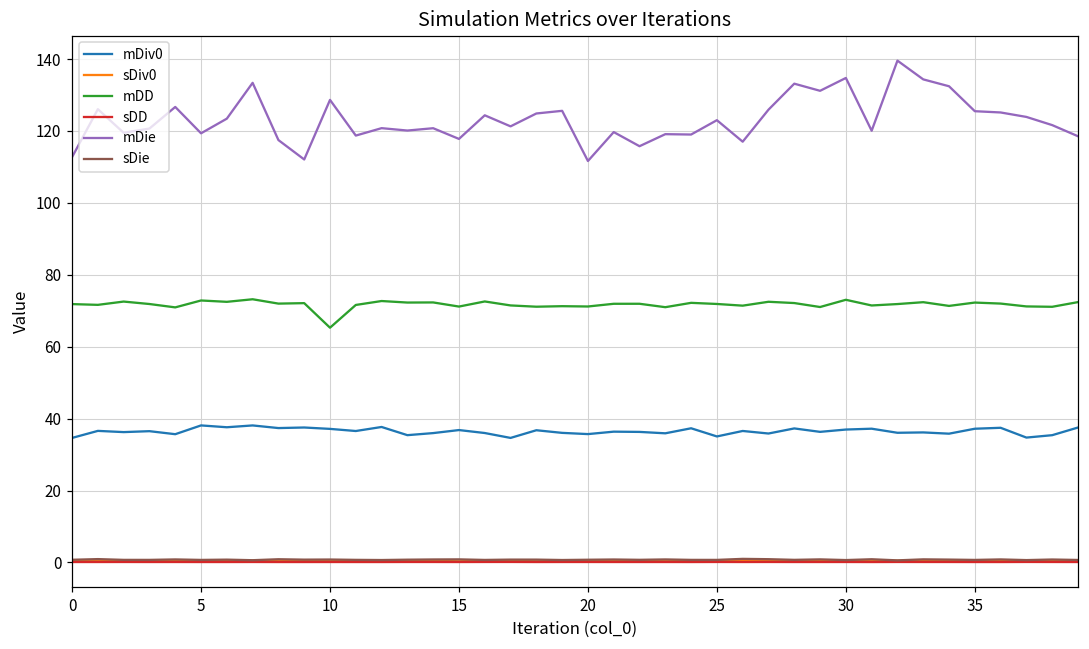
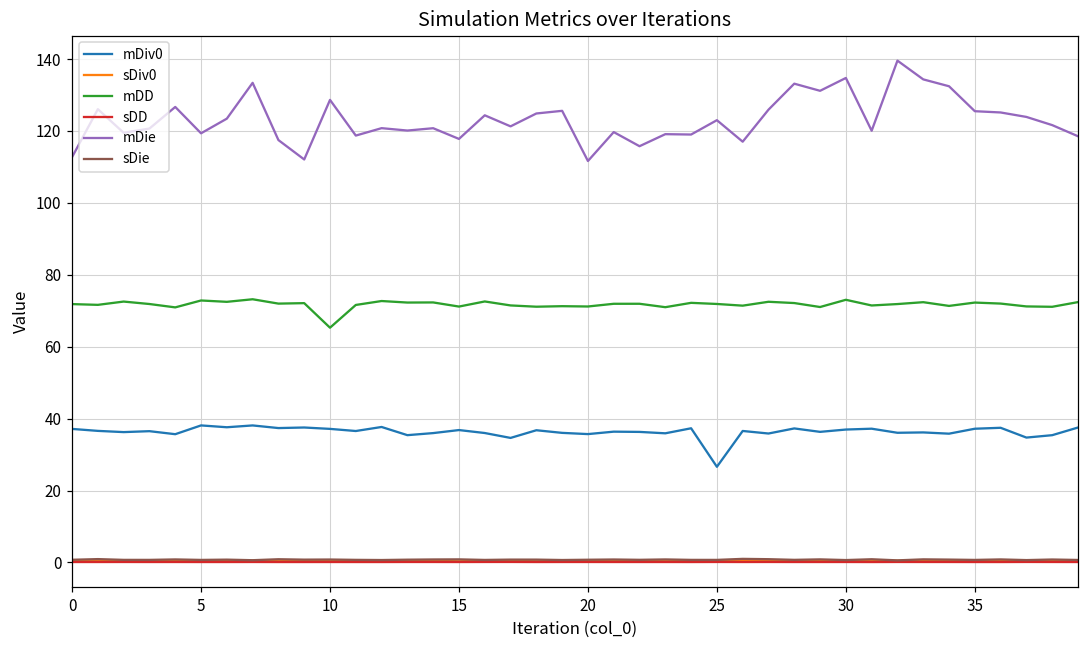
mDiv0, 0: 35 -> 37
mDiv0, 25: 35 -> 27
